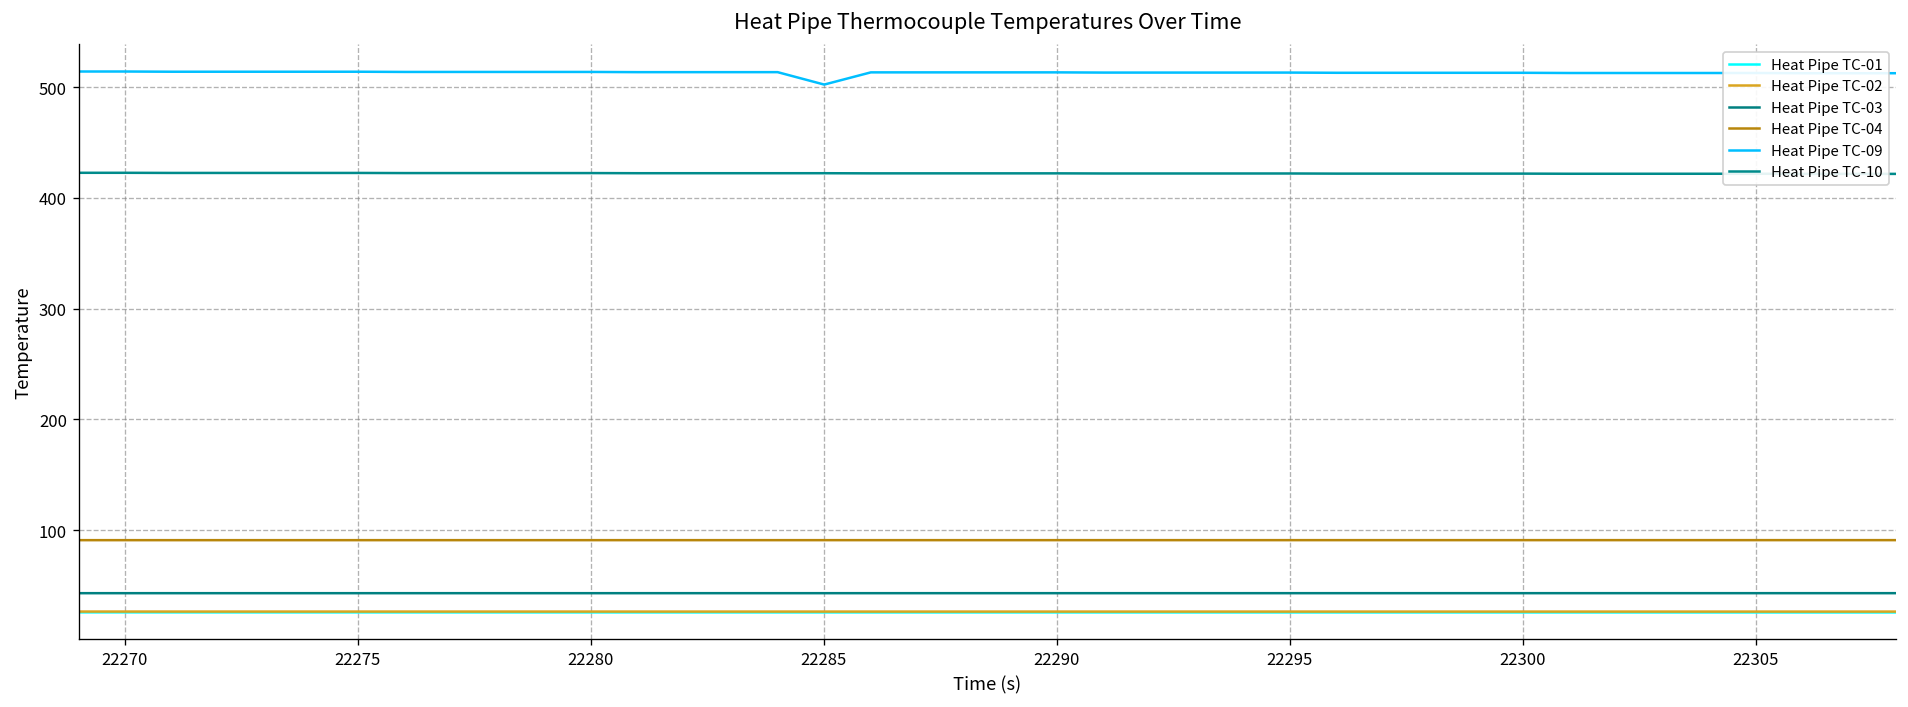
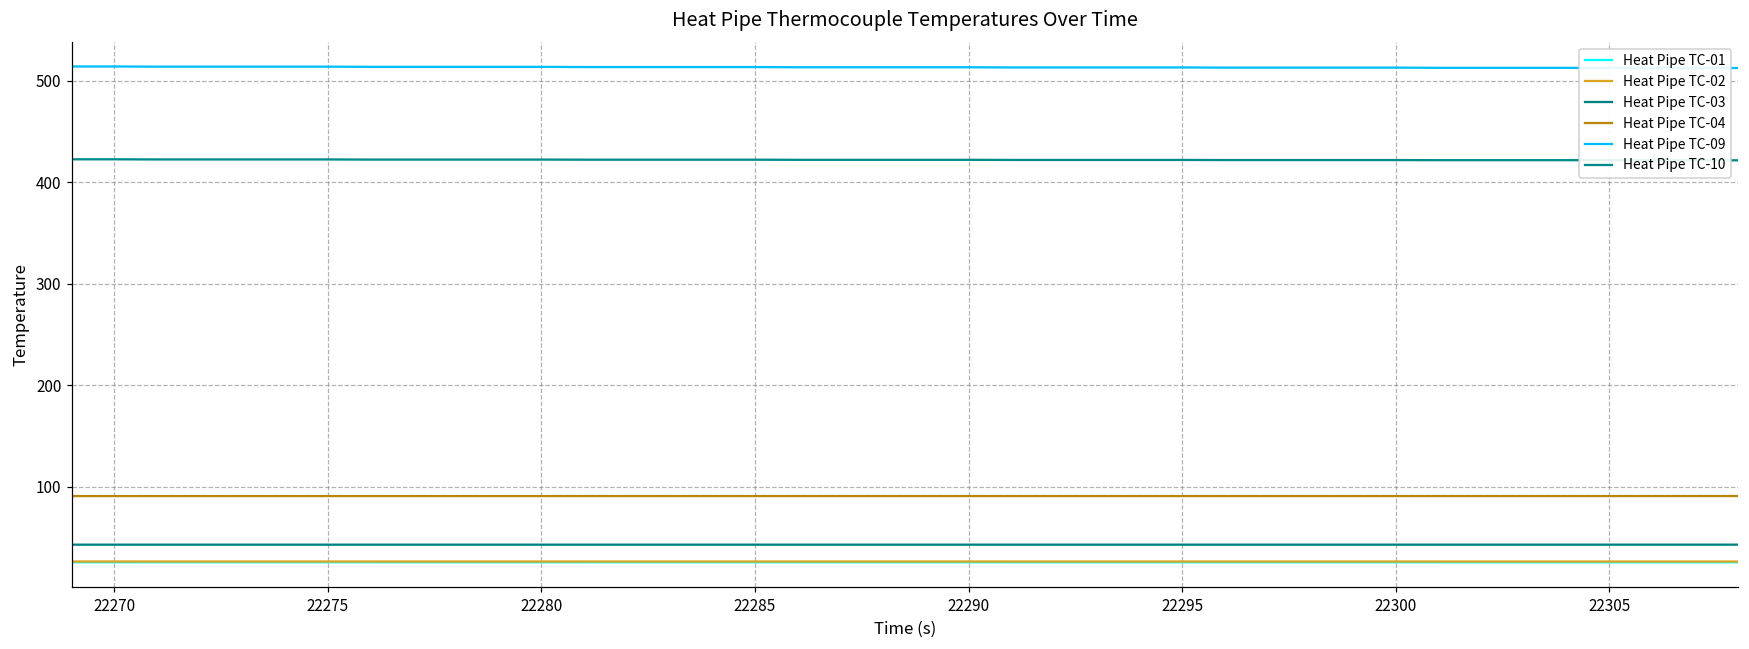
Heat Pipe TC-09, 22285: 500 -> 510
